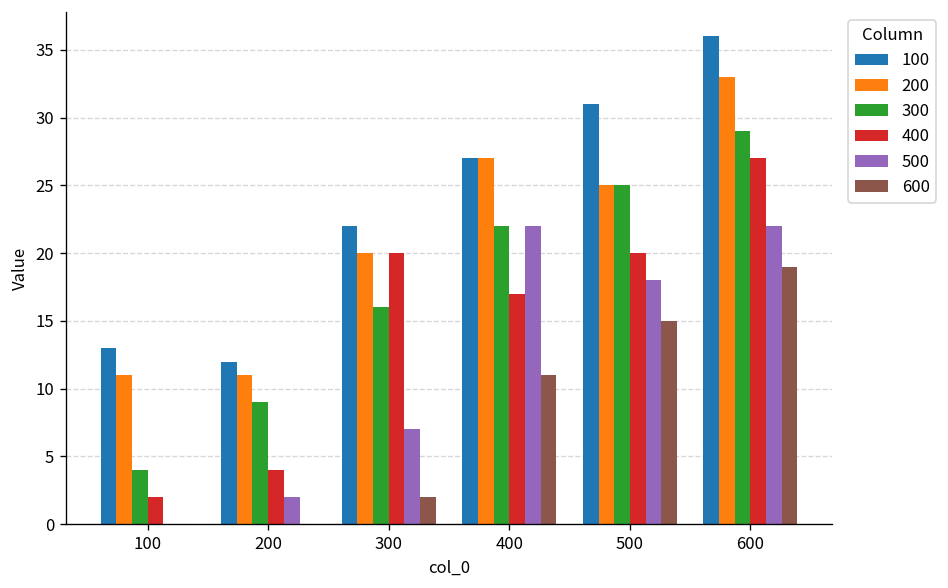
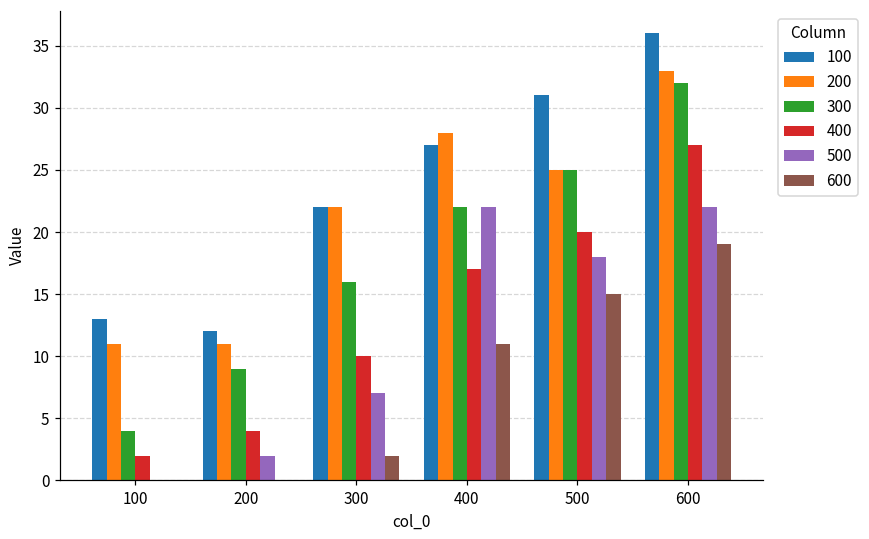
200, 300: 20 -> 22
400, 300: 20 -> 10
200, 400: 27 -> 28
300, 600: 29 -> 32
